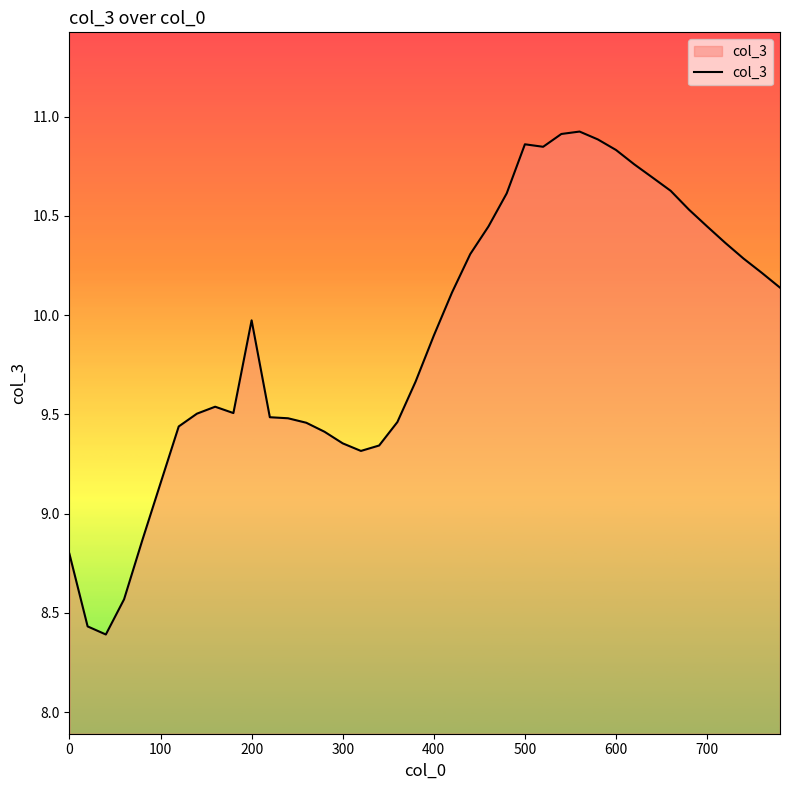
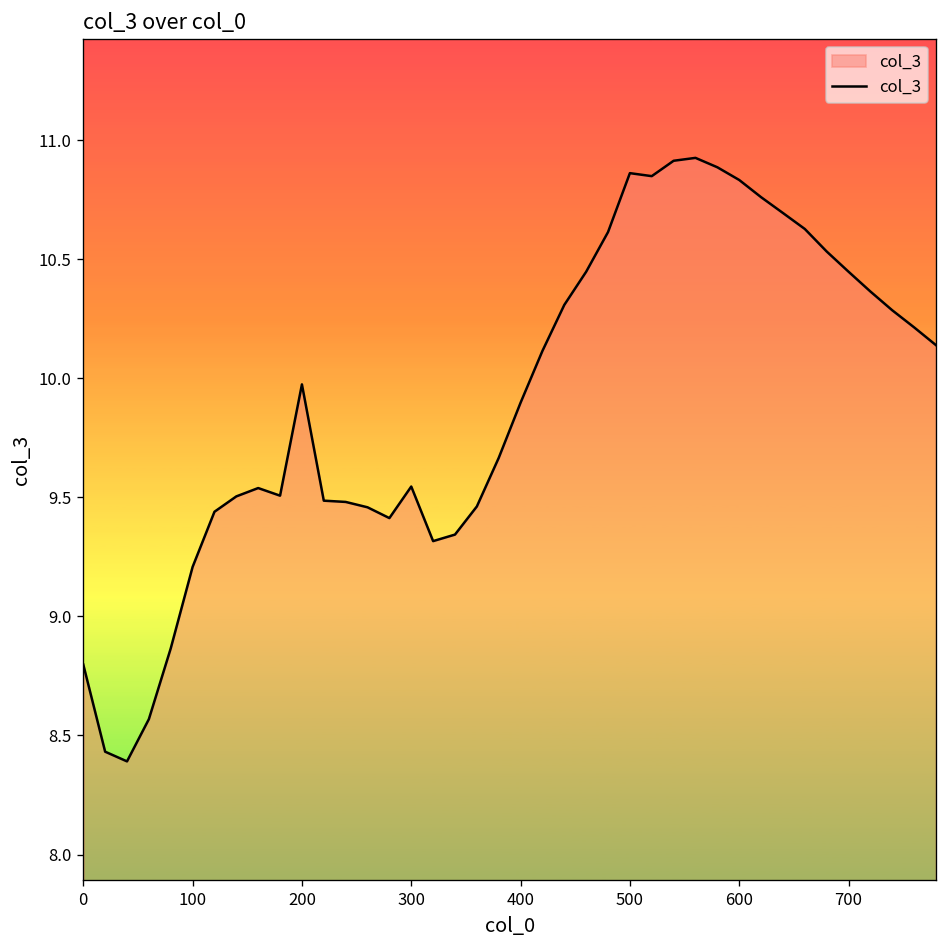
100: 9.15 -> 9.21
300: 9.35 -> 9.55
